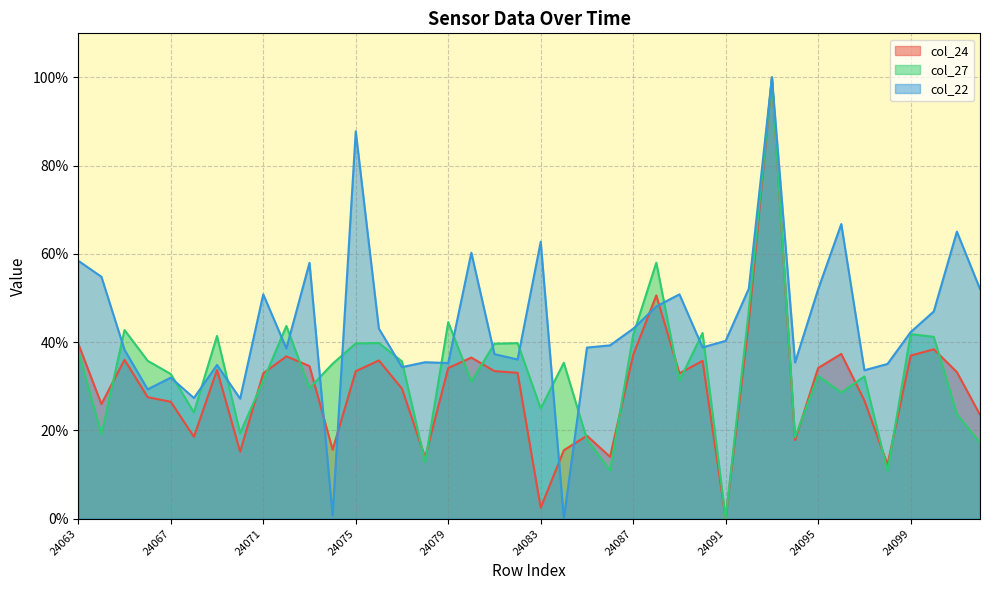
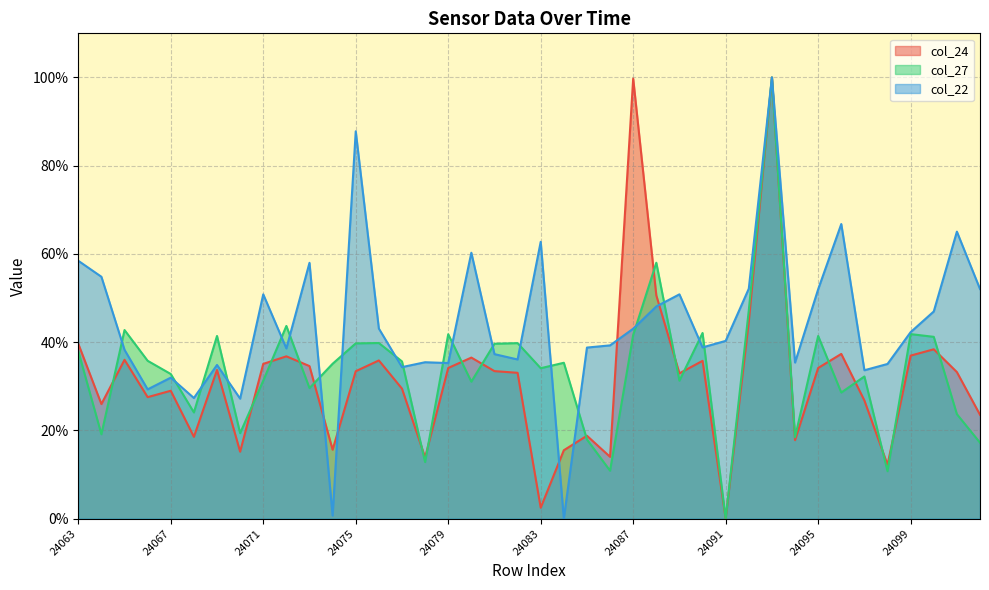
col_24, 24067: 26% -> 29%
col_24, 24071: 33% -> 35%
col_27, 24079: 45% -> 42%
col_27, 24083: 25% -> 34%
col_24, 24087: 37% -> 100%
col_27, 24095: 32% -> 41%
